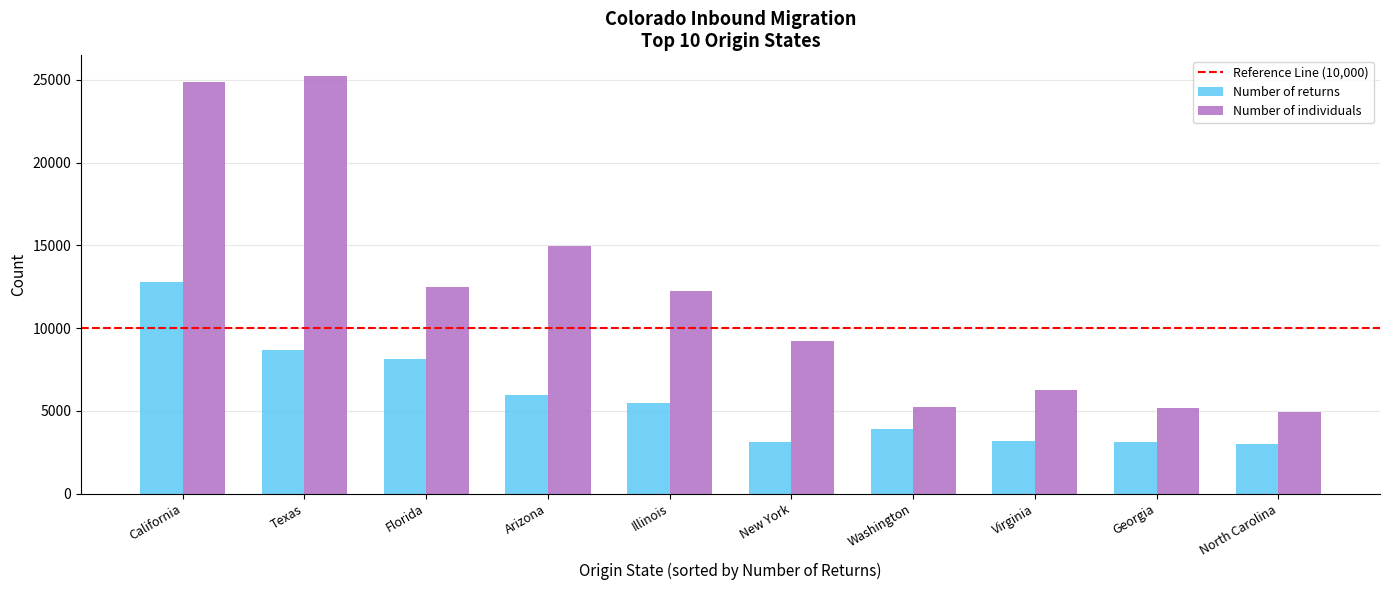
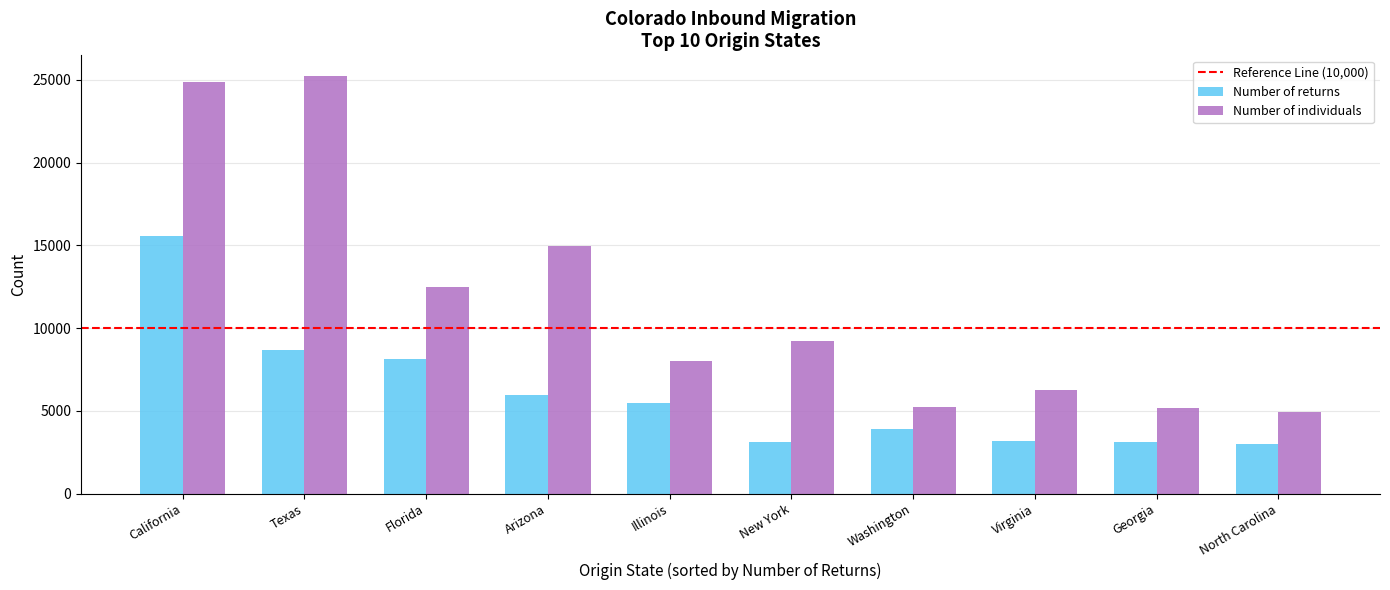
Number of returns, California: 12800 -> 15600
Number of individuals, Illinois: 12200 -> 8000
